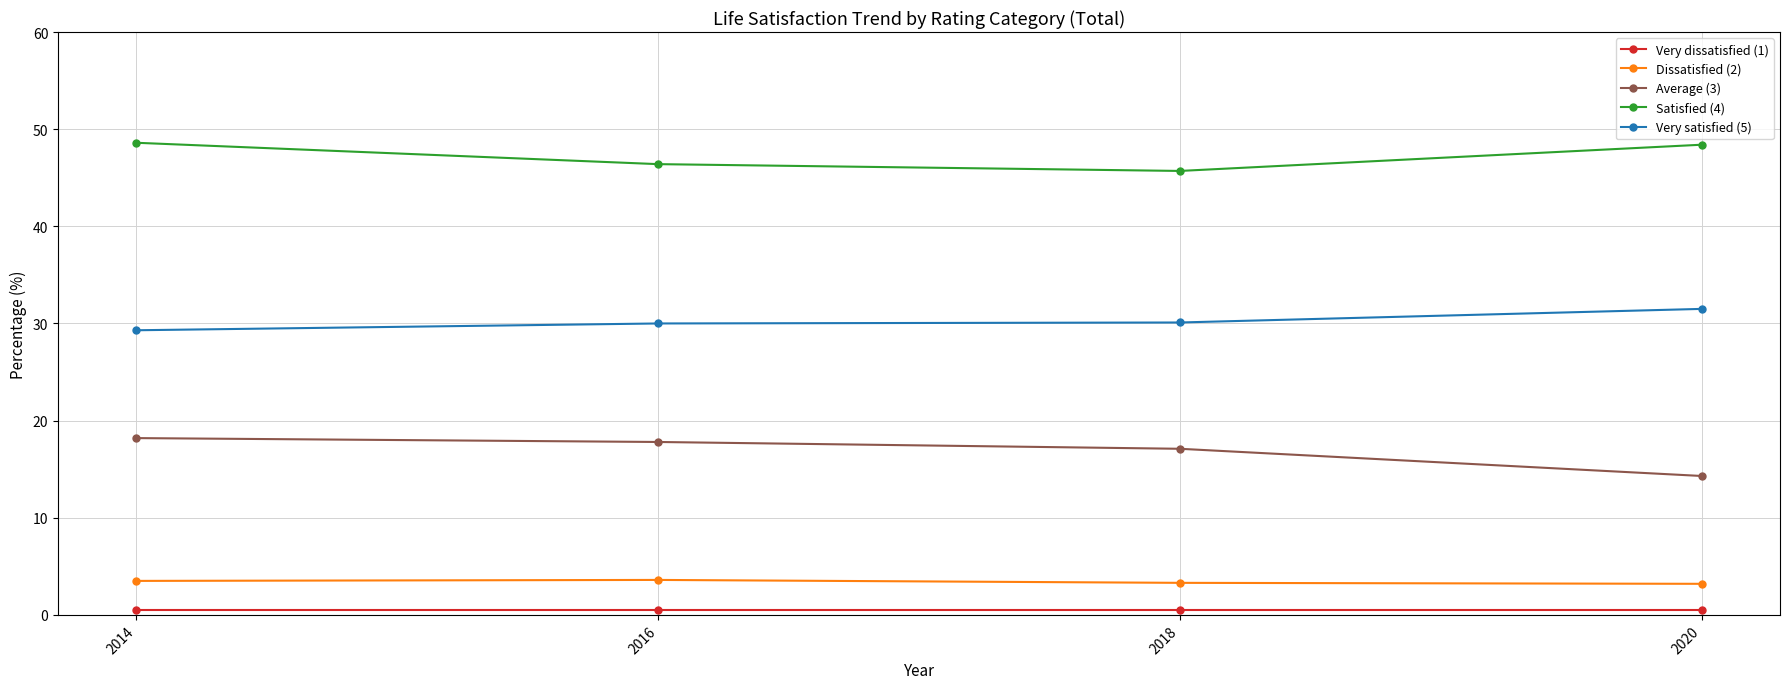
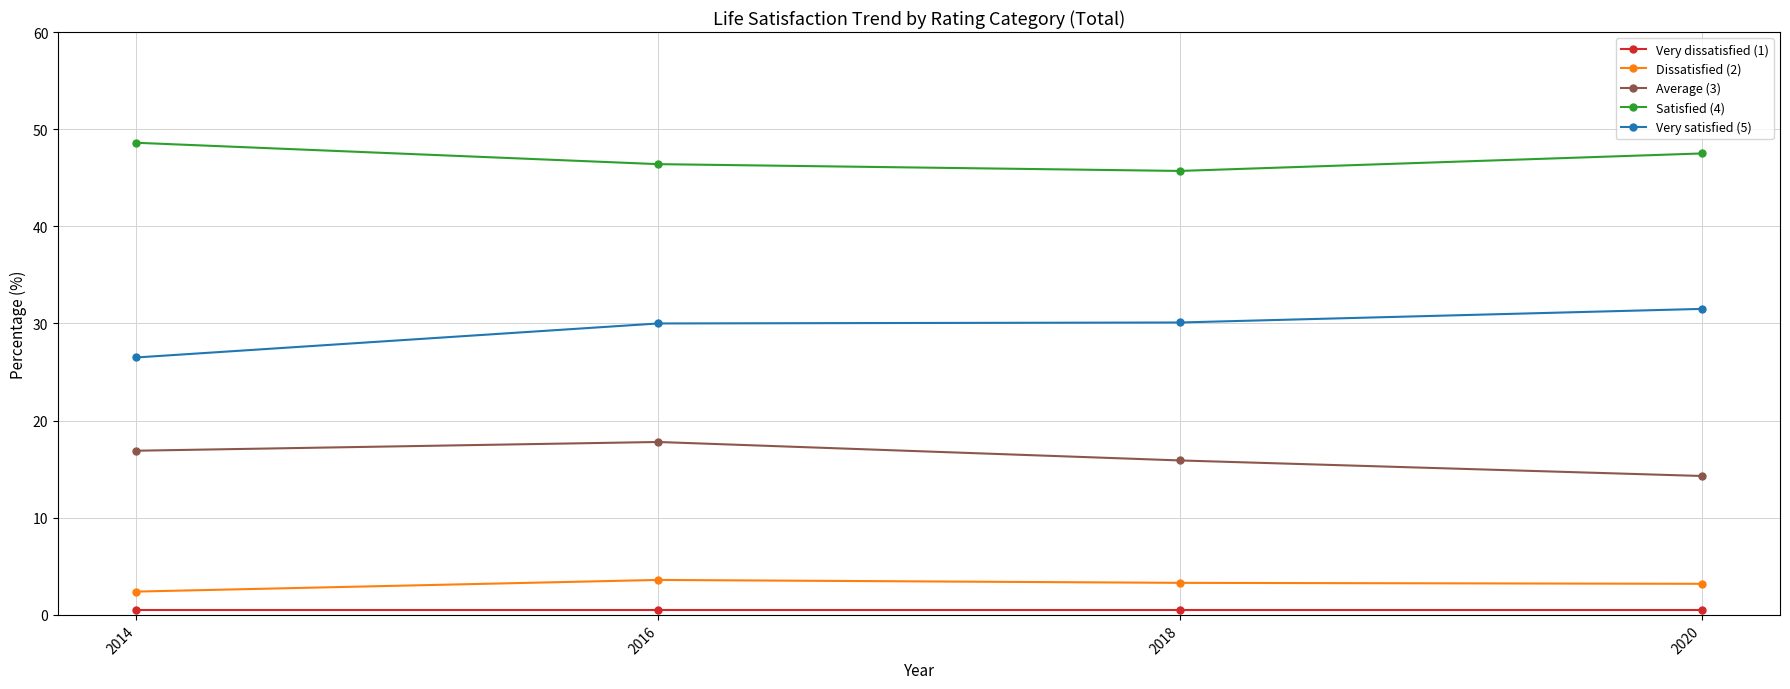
Dissatisfied (2), 2014: 4 -> 2
Average (3), 2014: 18 -> 17
Very satisfied (5), 2014: 29 -> 27
Average (3), 2018: 17 -> 16
Satisfied (4), 2020: 48.4 -> 47.5
